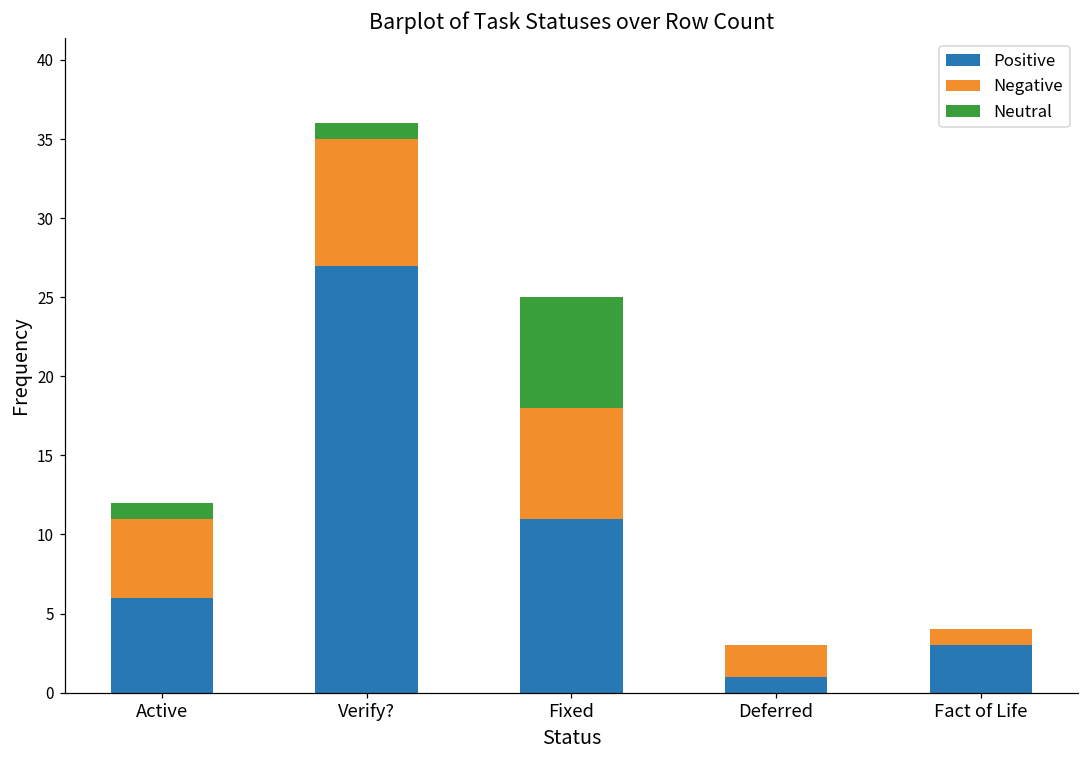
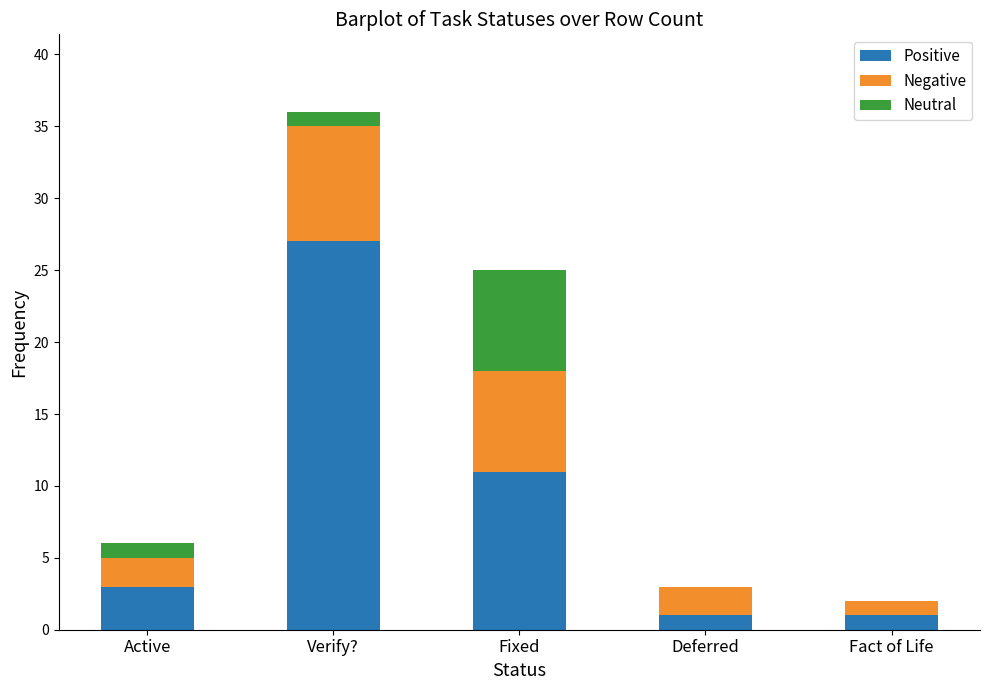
Positive, Active: 6 -> 3
Negative, Active: 5 -> 2
Positive, Fact of Life: 3 -> 1
